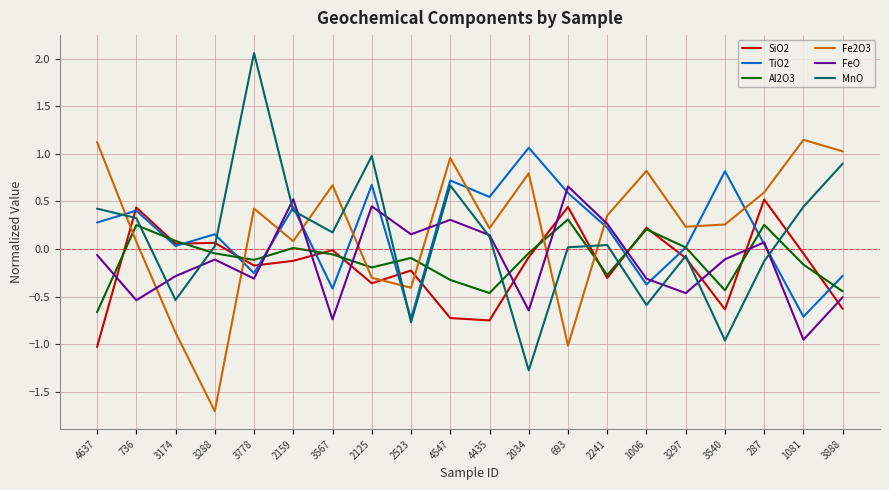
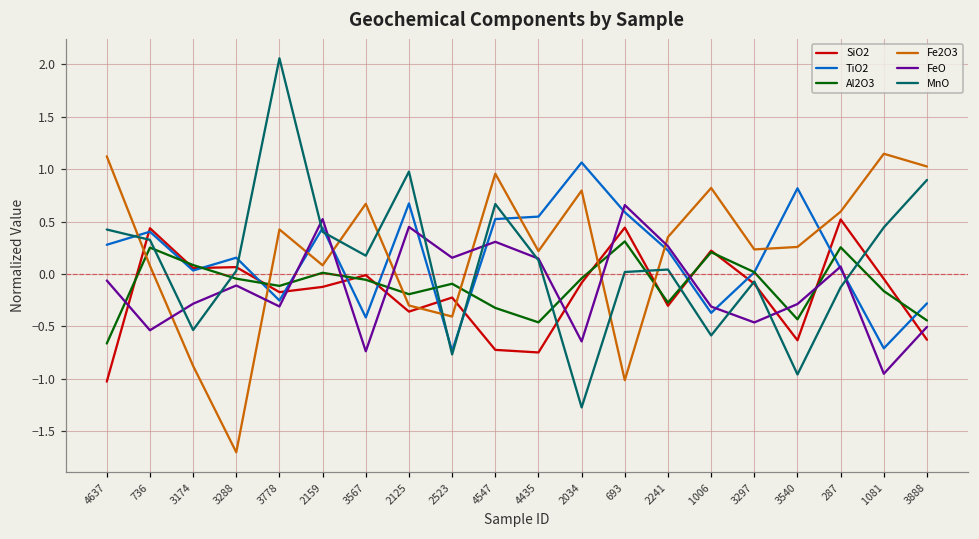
TiO2, 4547: 0.7 -> 0.5
FeO, 3540: -0.1 -> -0.3
